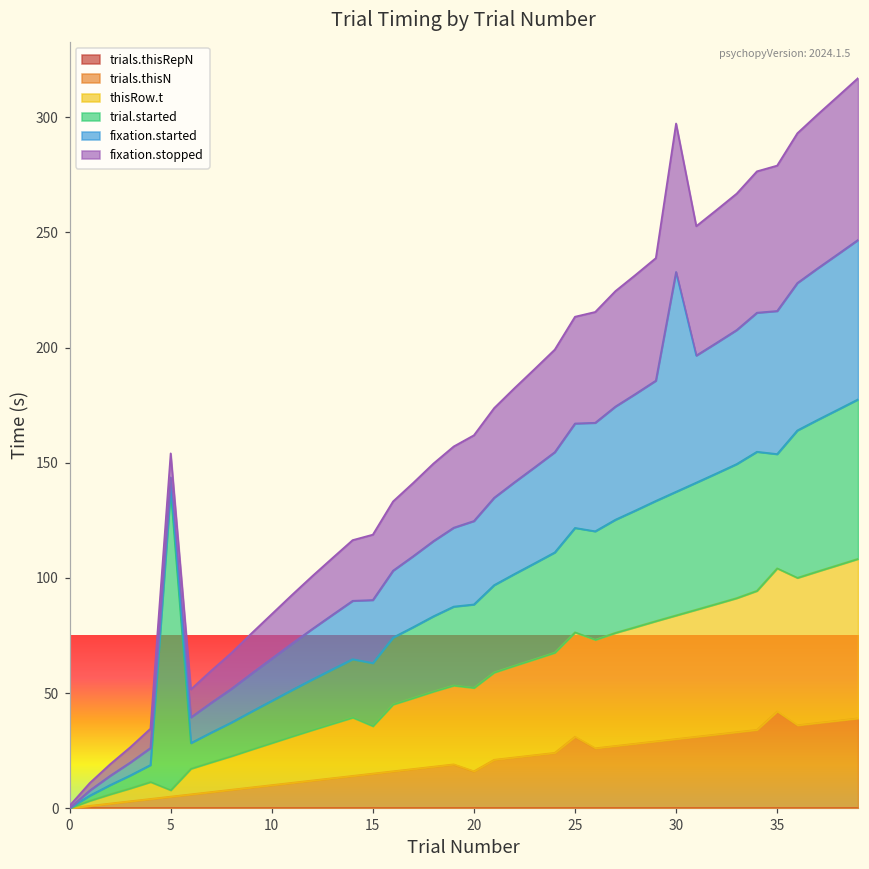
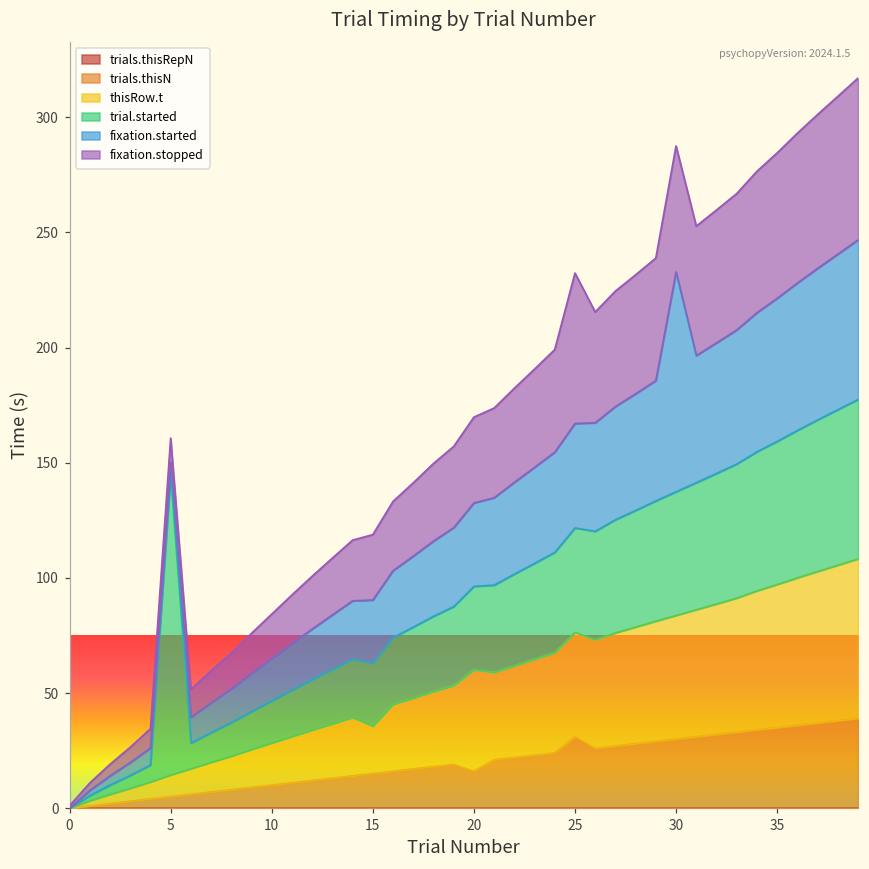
thisRow.t, 5: 3 -> 9
thisRow.t, 20: 36 -> 44
fixation.stopped, 25: 46 -> 65
fixation.stopped, 30: 64 -> 55
trials.thisN, 35: 42 -> 35
trial.started, 35: 50 -> 62
